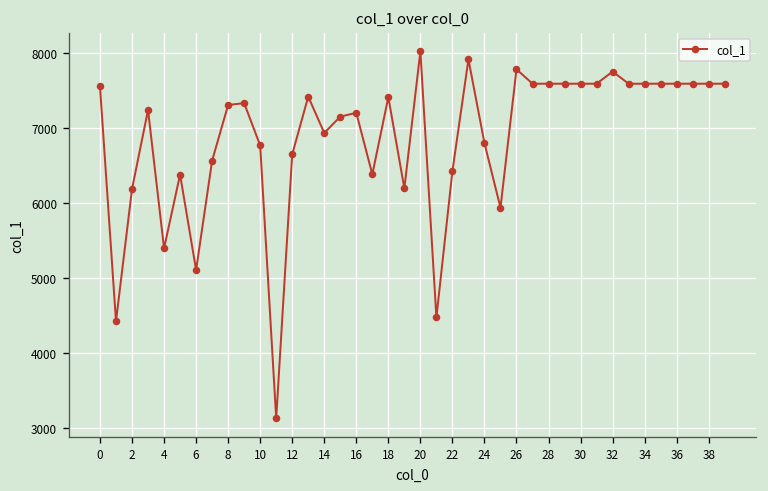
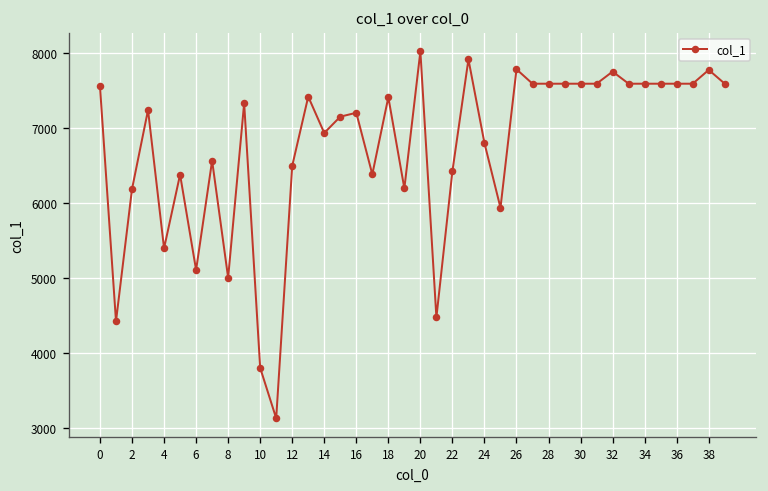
8: 7300 -> 5000
10: 6800 -> 3800
12: 6600 -> 6500
38: 7600 -> 7800
